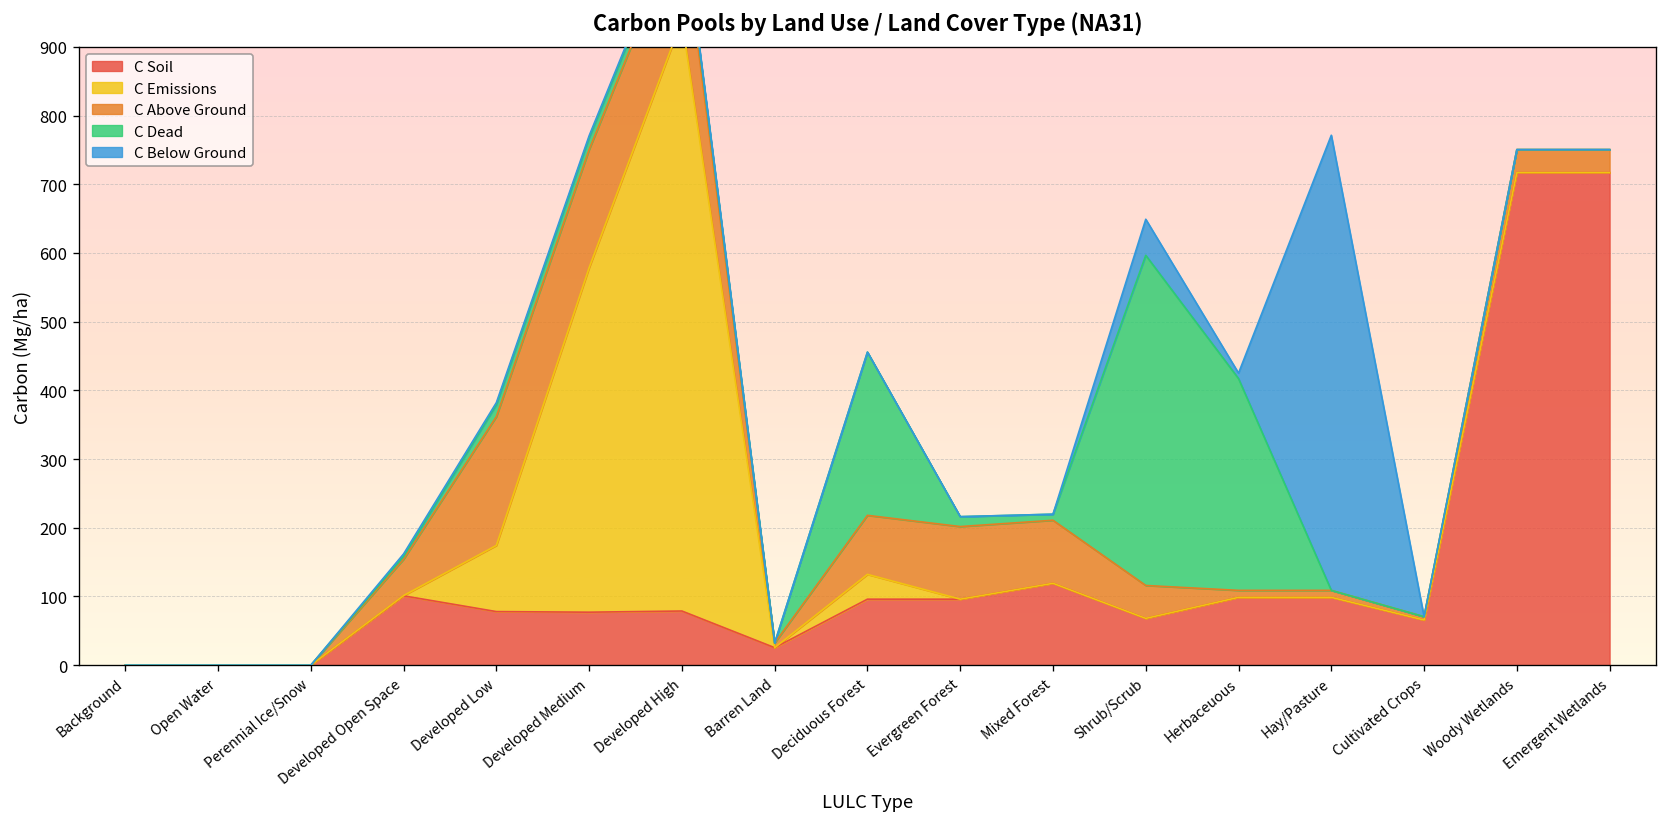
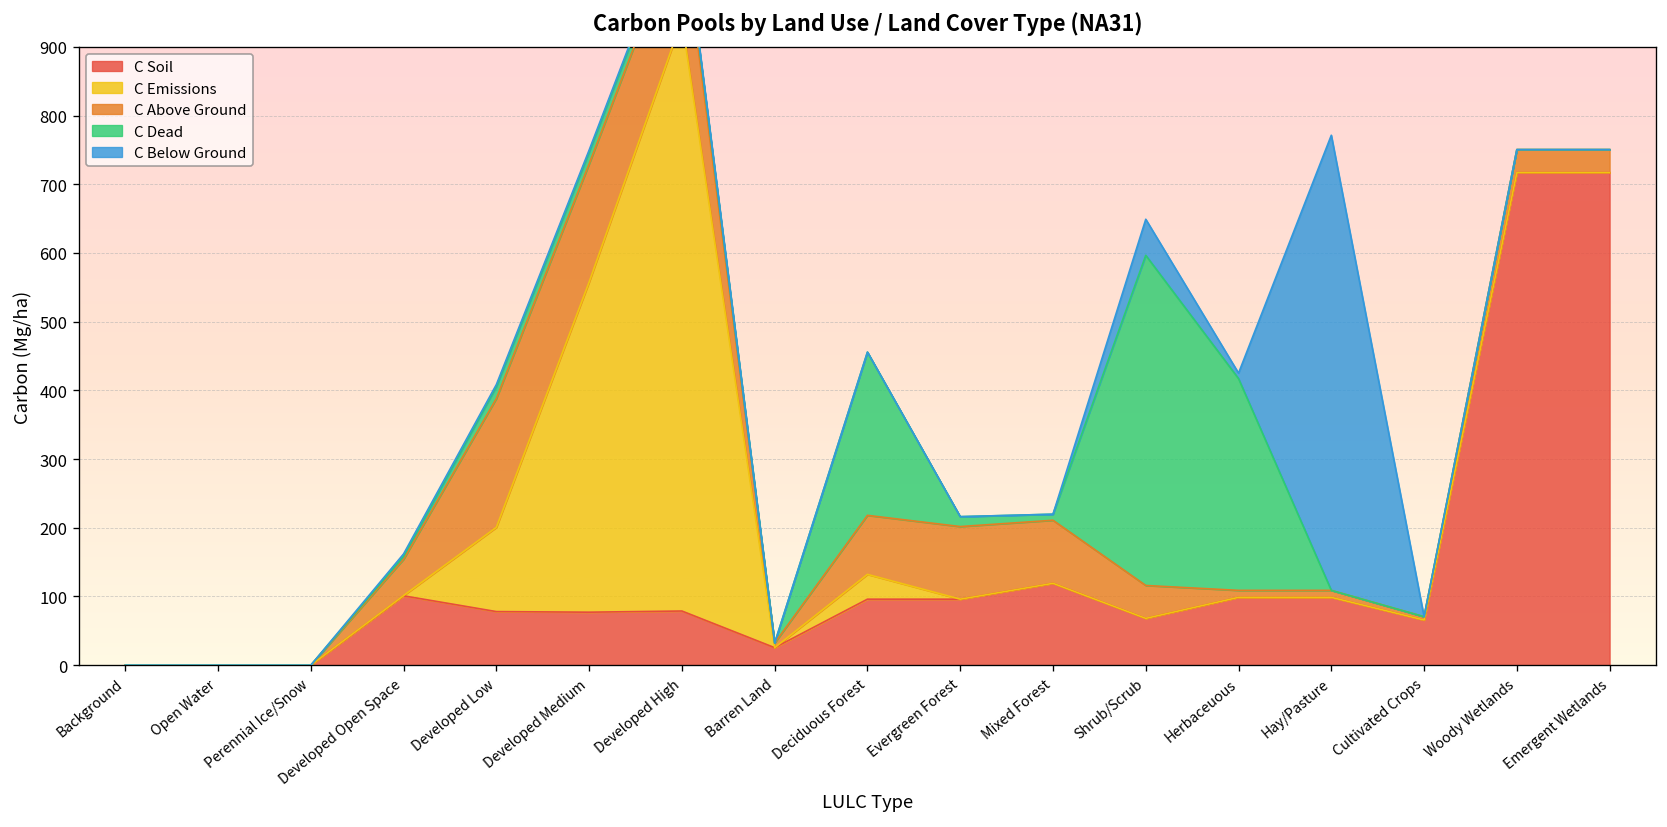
C Emissions, Developed Low: 100 -> 120
C Emissions, Developed Medium: 500 -> 480
